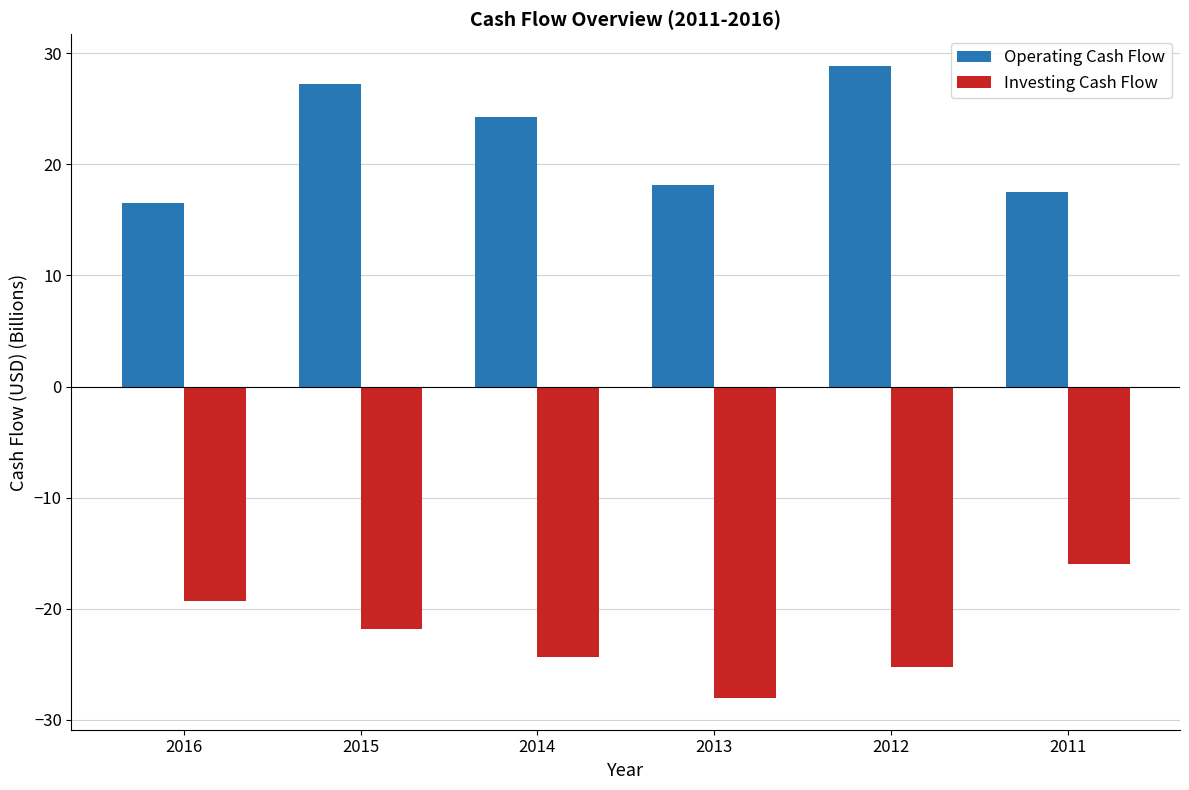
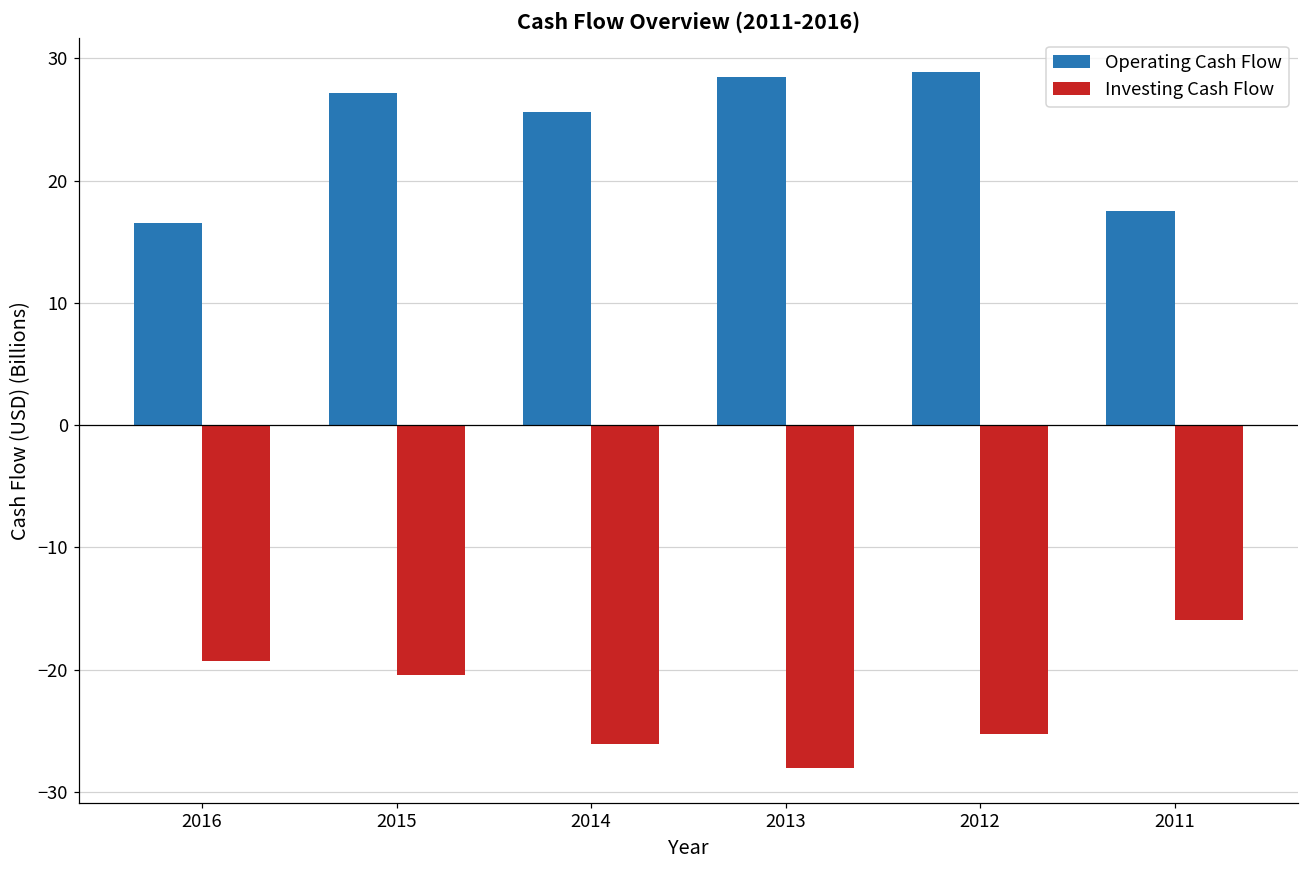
Investing Cash Flow, 2015: -21.8 -> -20.4
Operating Cash Flow, 2014: 24.2 -> 25.6
Investing Cash Flow, 2014: -24.3 -> -26.1
Operating Cash Flow, 2013: 18.1 -> 28.5
